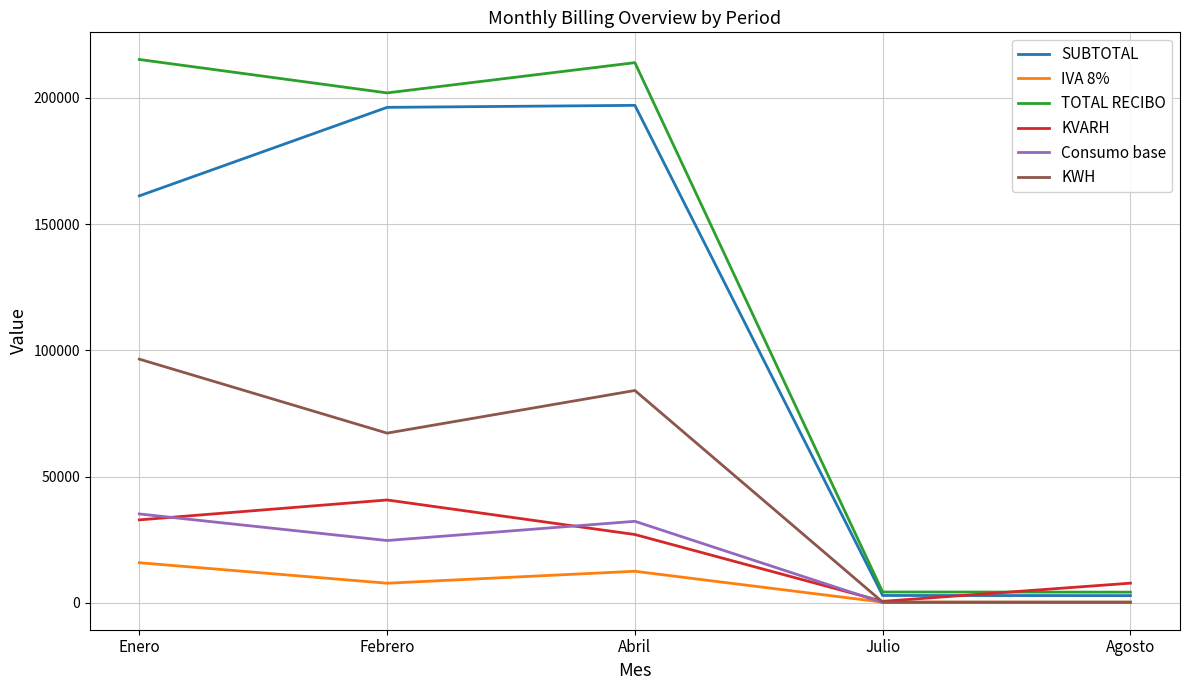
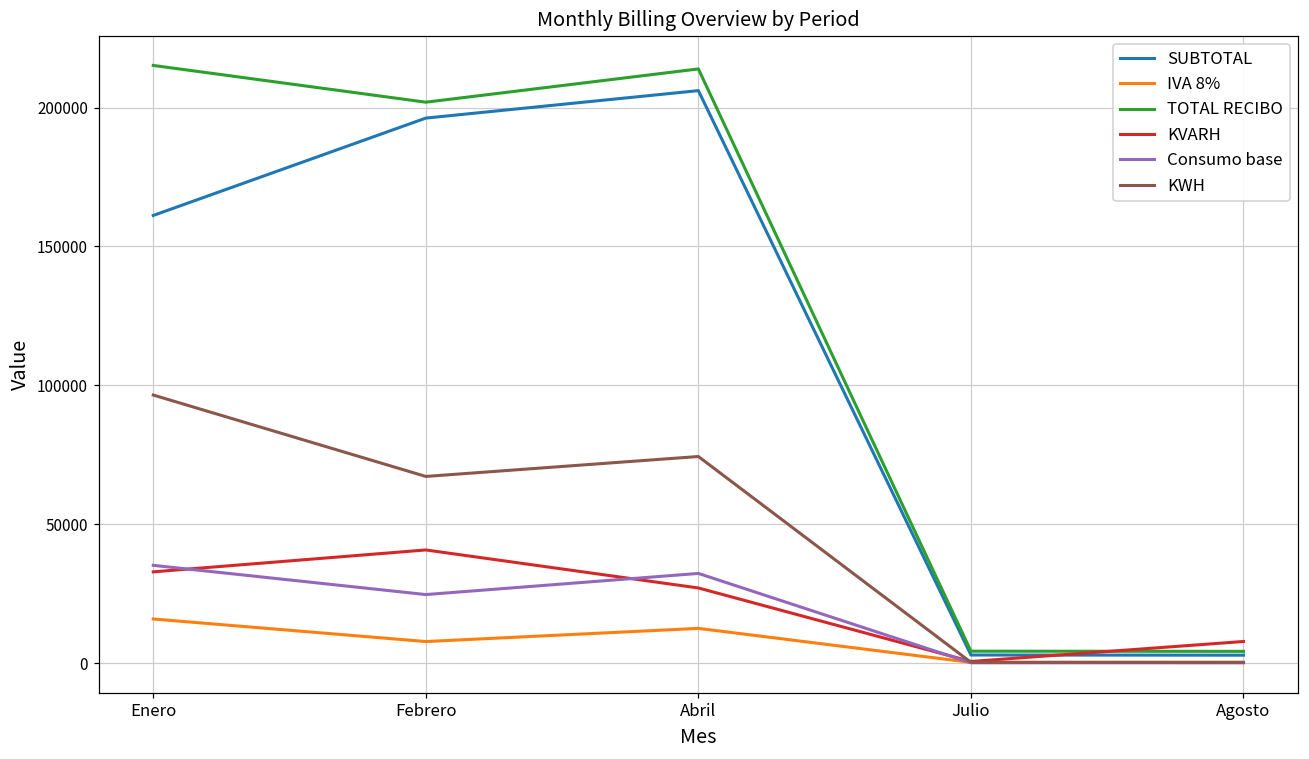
SUBTOTAL, Abril: 197000 -> 206000
KWH, Abril: 84000 -> 74000
